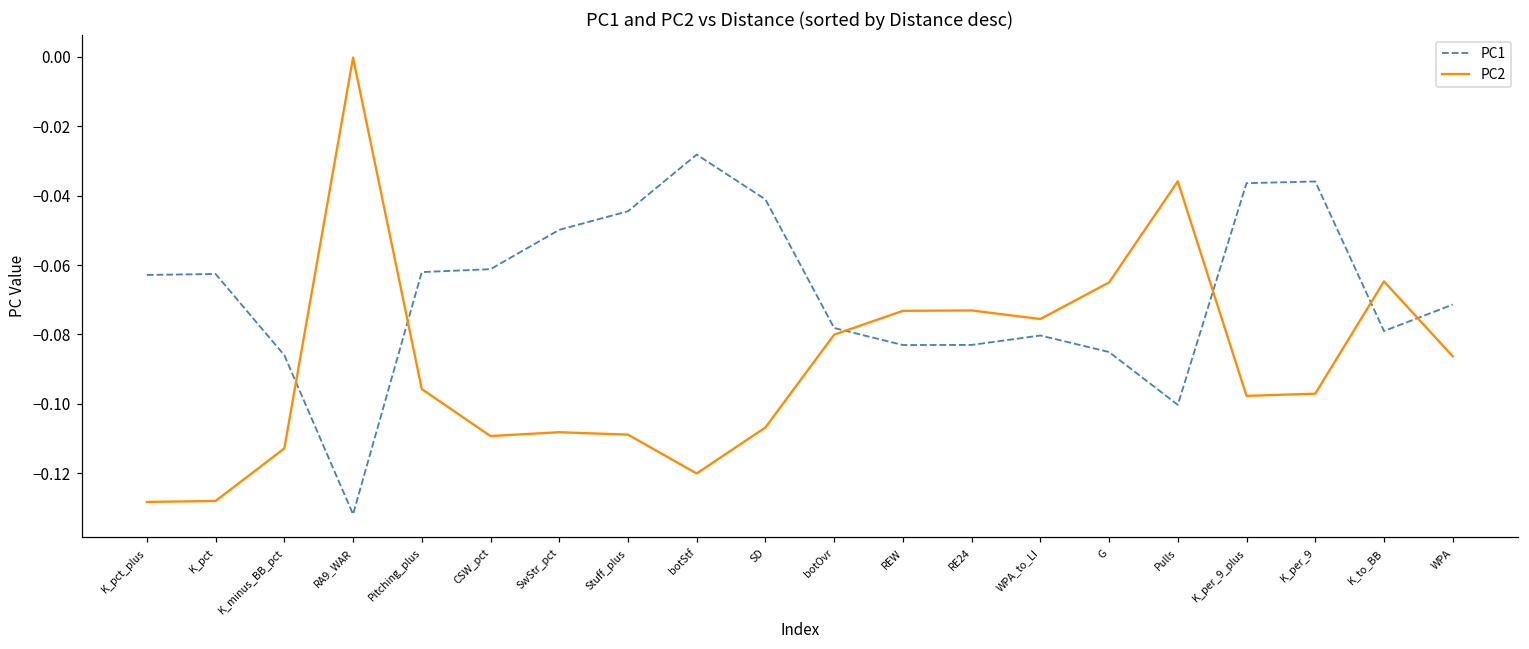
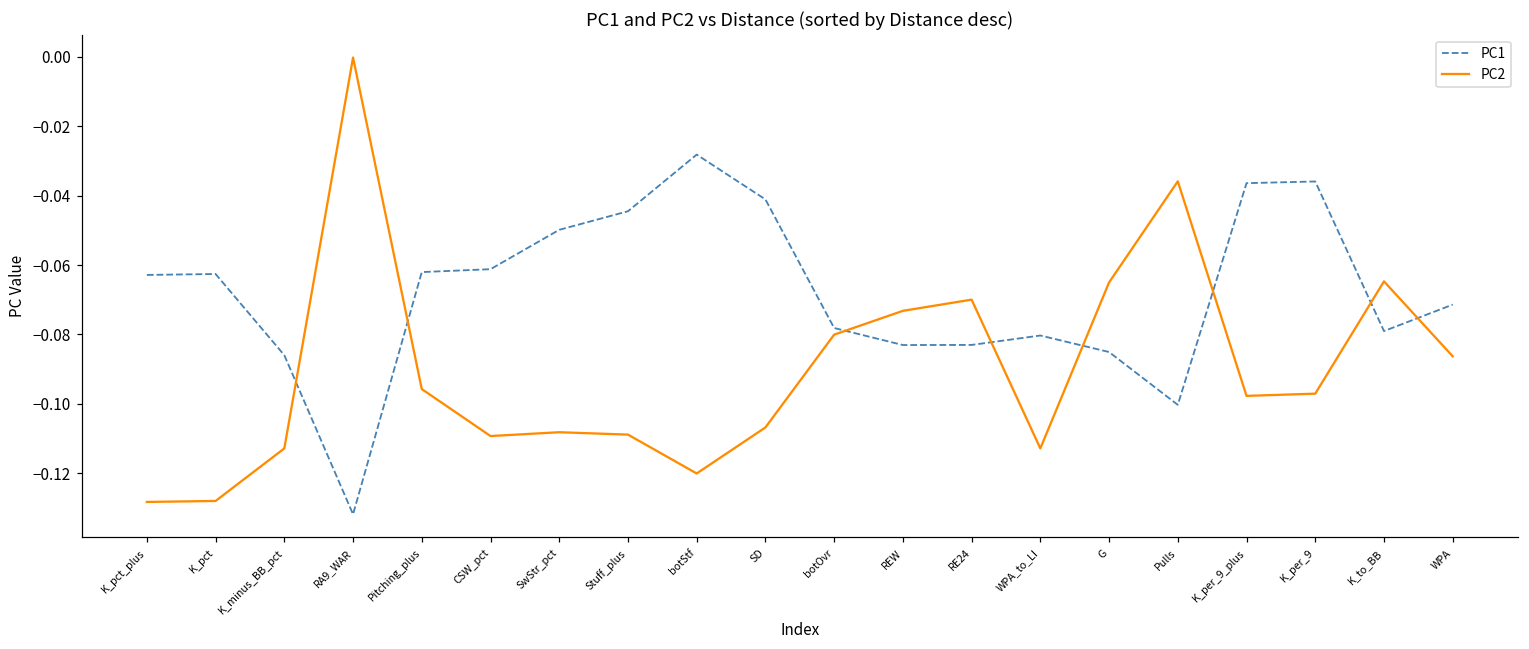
PC2, RE24: -0.073 -> -0.070
PC2, WPA_to_LI: -0.076 -> -0.113
